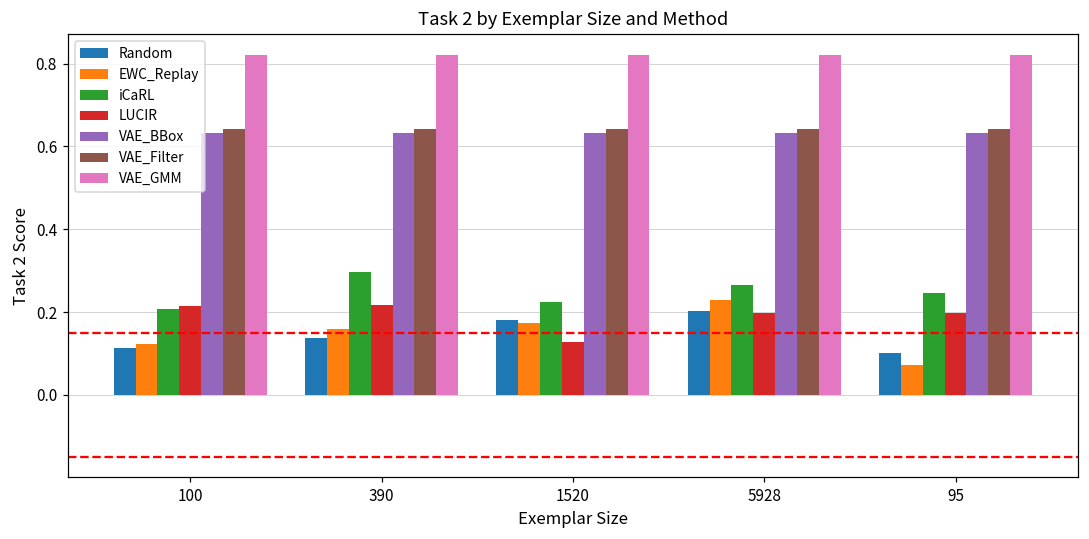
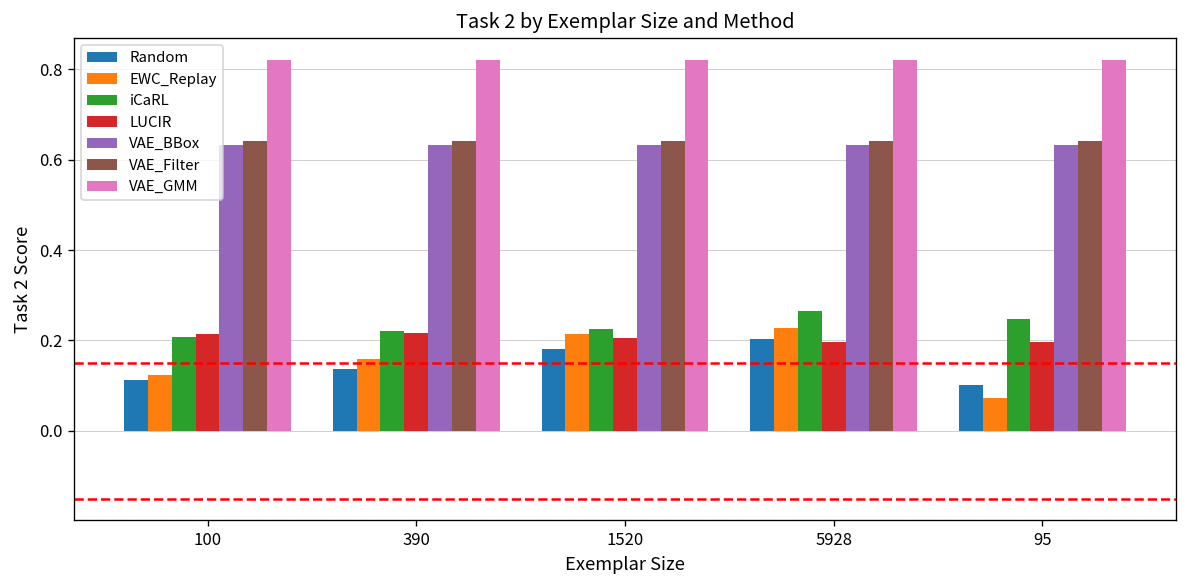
iCaRL, 390: 0.30 -> 0.22
EWC_Replay, 1520: 0.17 -> 0.21
LUCIR, 1520: 0.13 -> 0.20
